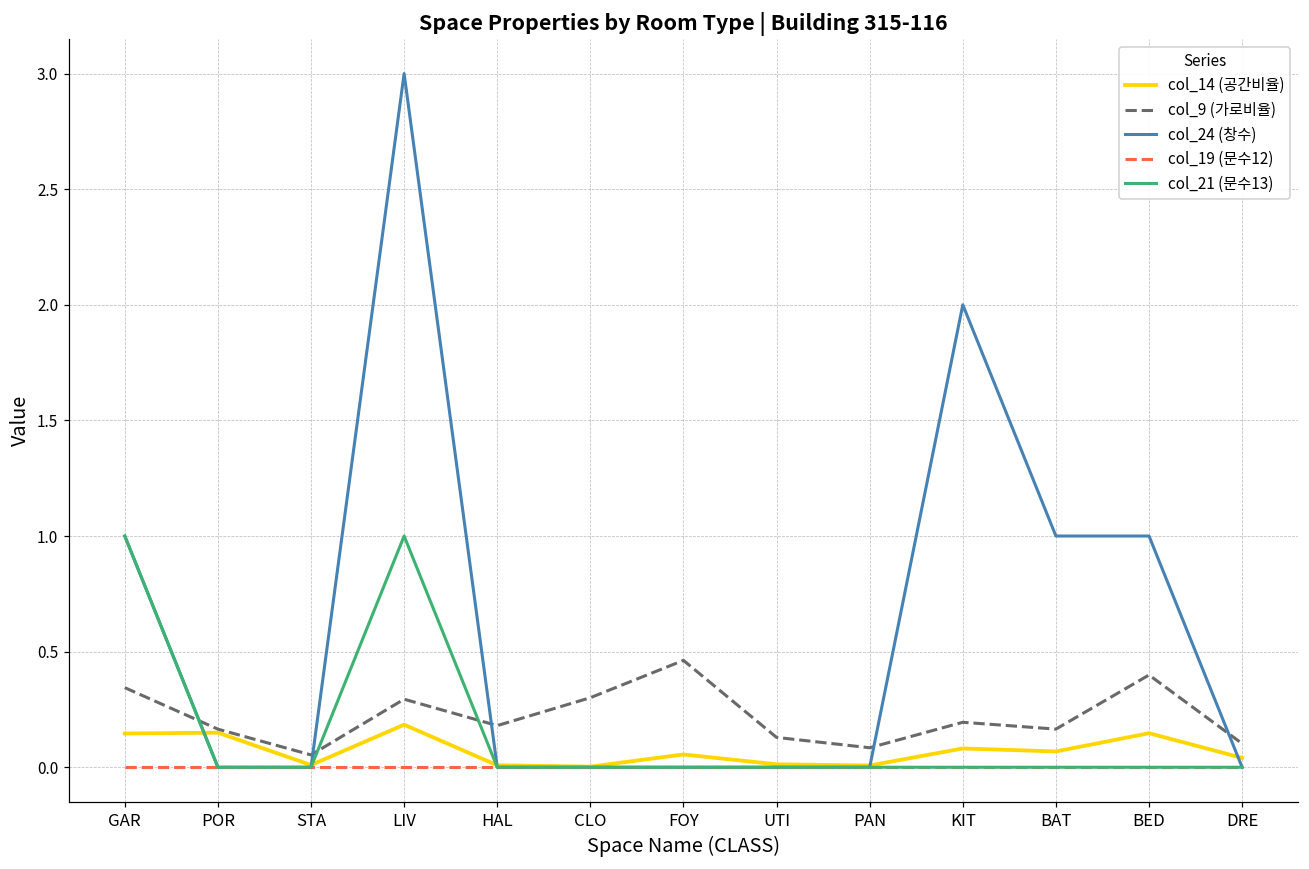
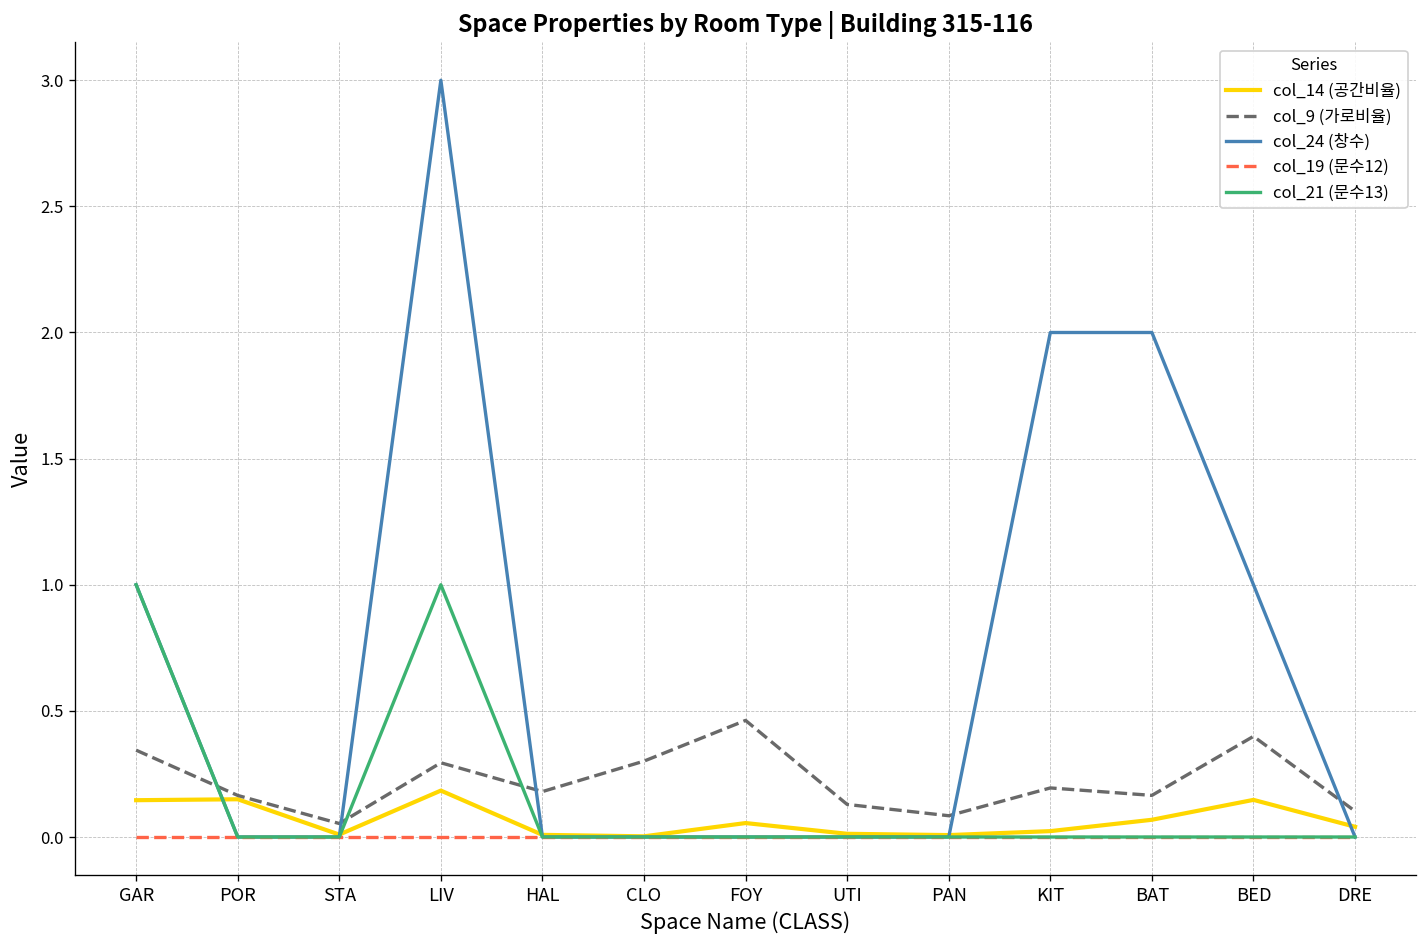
col_14 (공간비율), KIT: 0.08 -> 0.02
col_24 (창수), BAT: 1 -> 2
